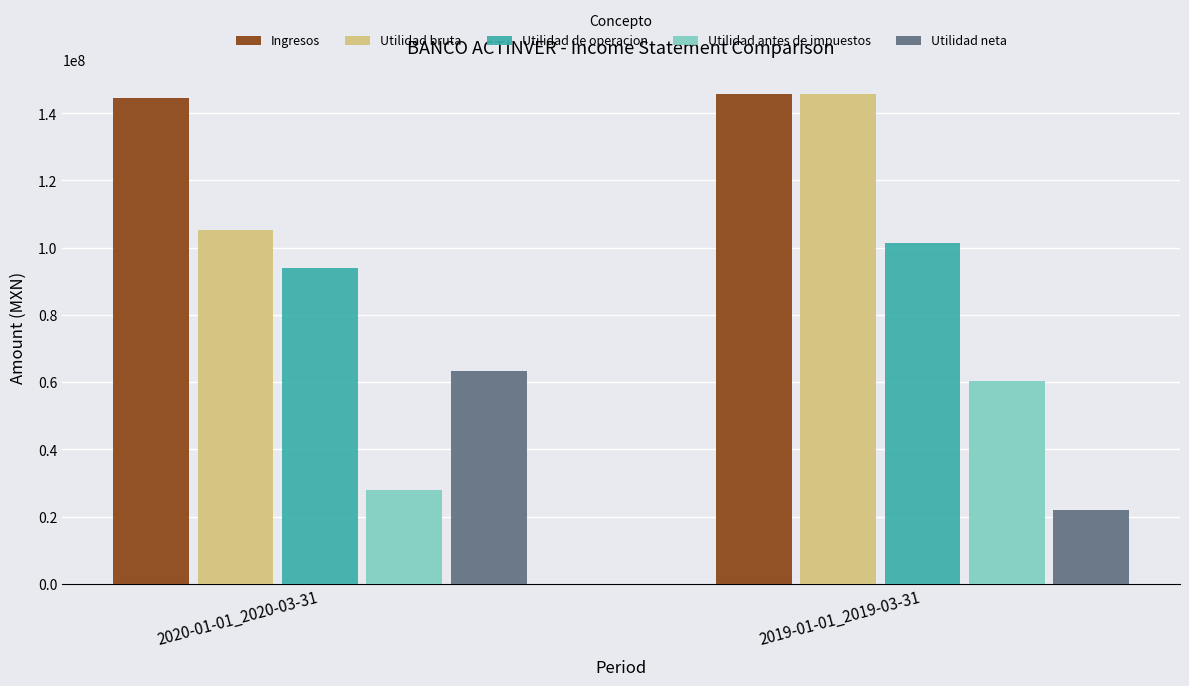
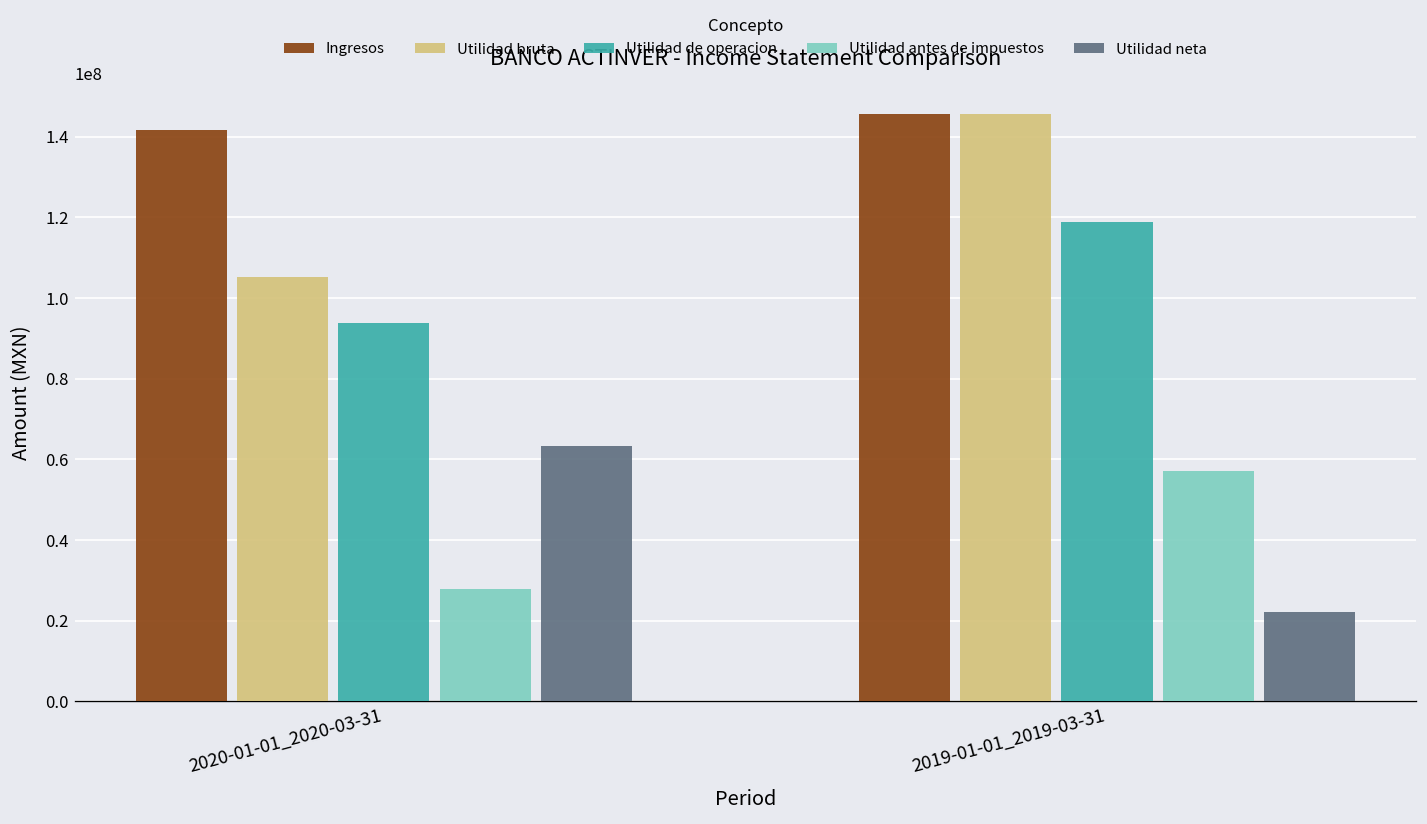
Ingresos, 2020-01-01_2020-03-31: 145000000 -> 142000000
Utilidad de operacion, 2019-01-01_2019-03-31: 101000000 -> 119000000
Utilidad antes de impuestos, 2019-01-01_2019-03-31: 60000000 -> 57000000
